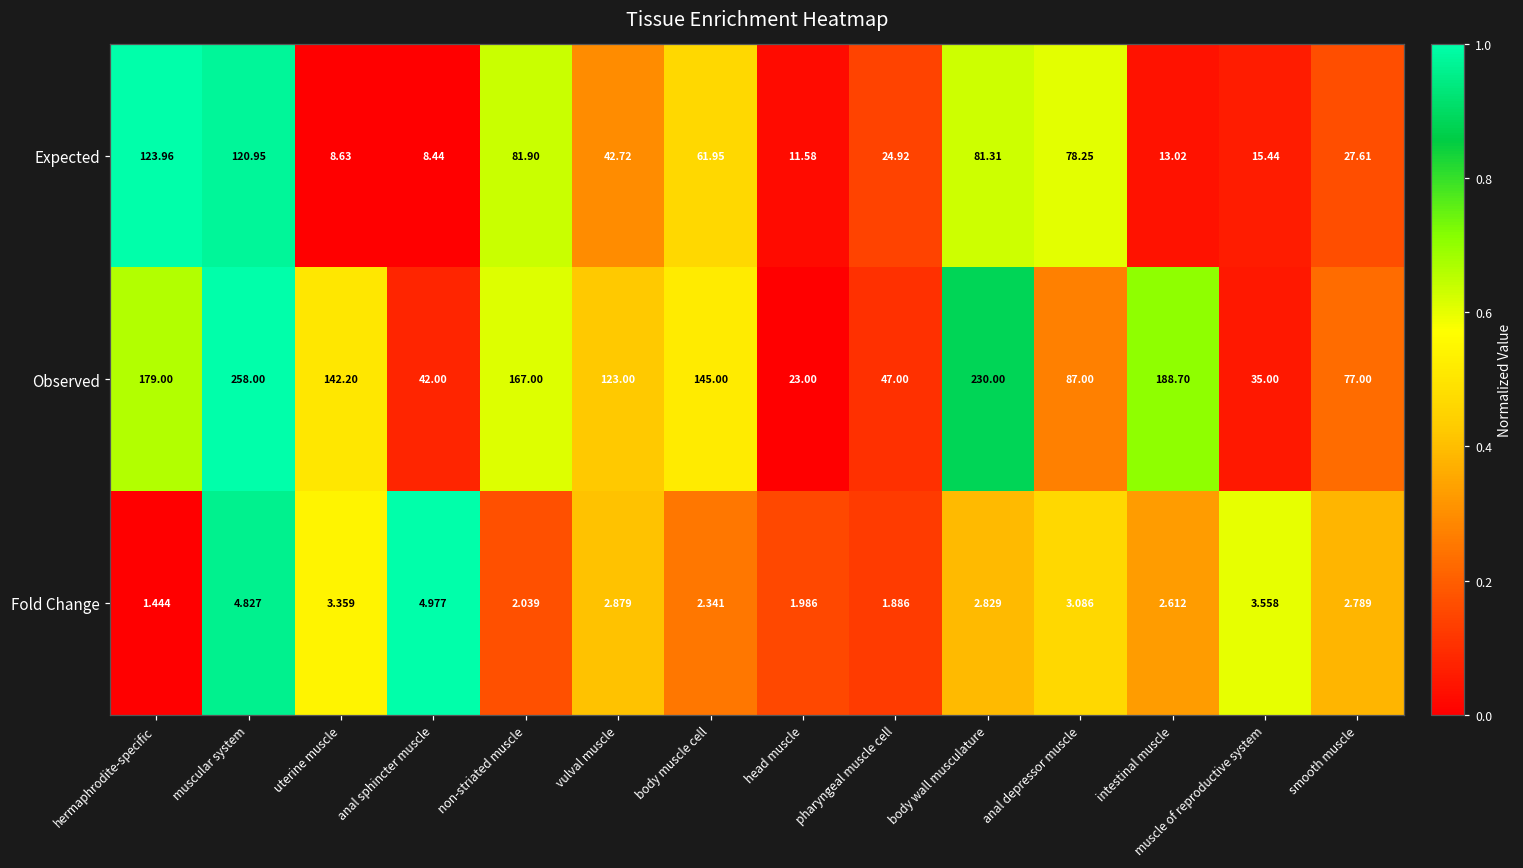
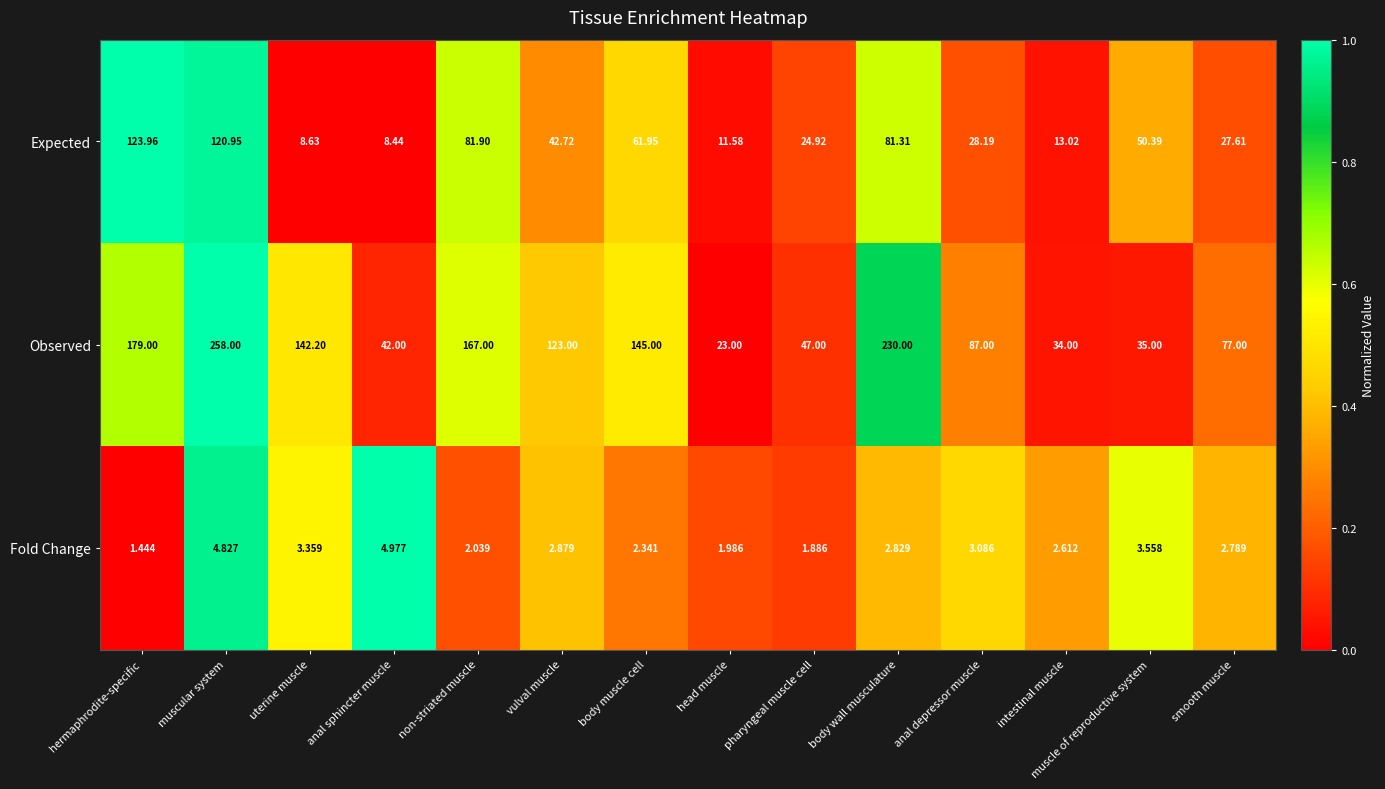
Expected, anal depressor muscle: 78.25 -> 28.19
Expected, muscle of reproductive system: 15.44 -> 50.39
Observed, intestinal muscle: 188.70 -> 34.00
